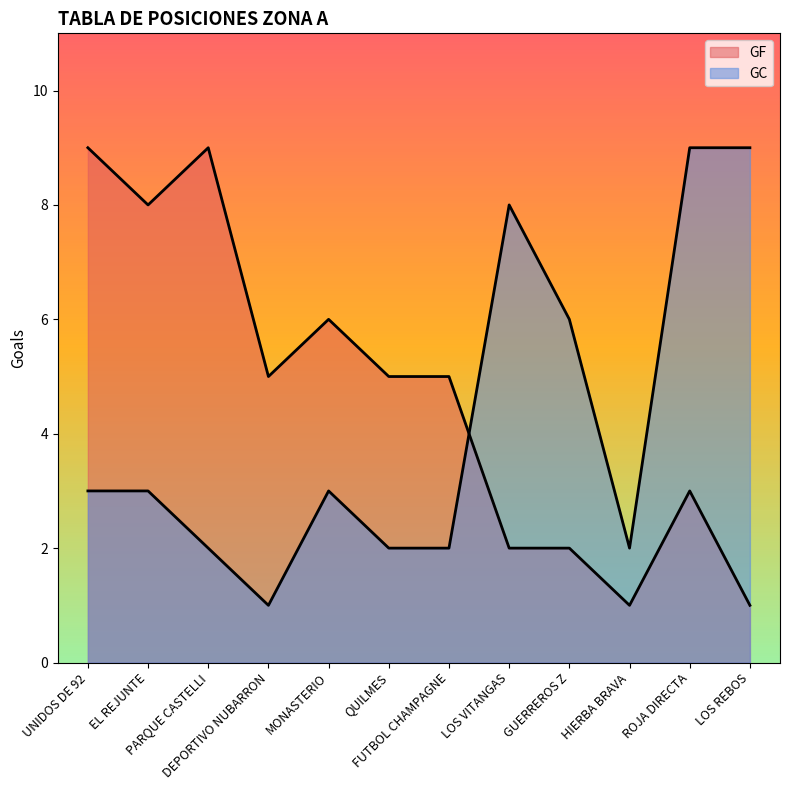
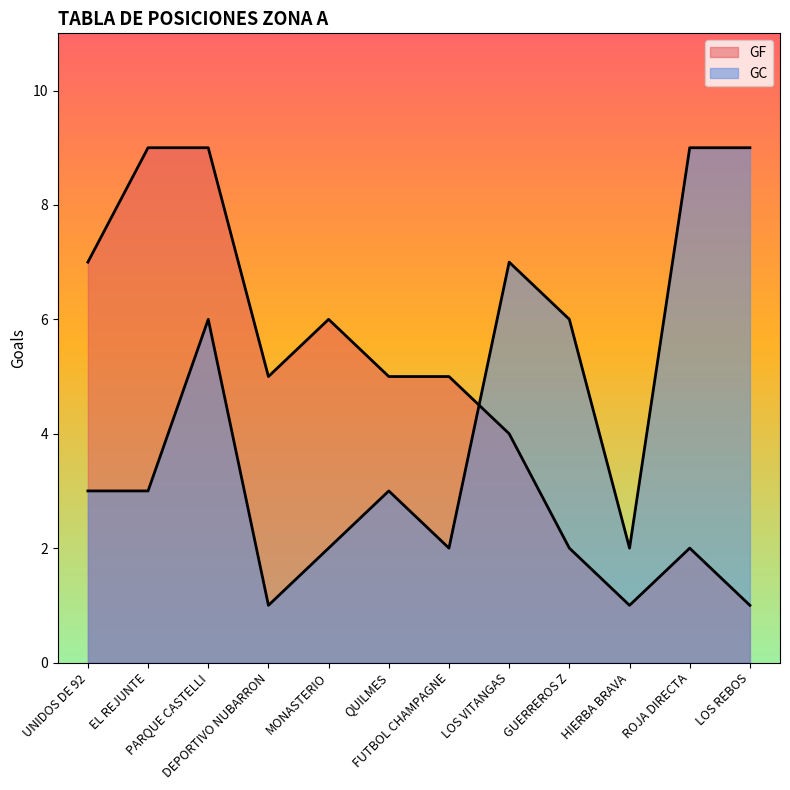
GF, UNIDOS DE 92: 9 -> 7
GF, EL REJUNTE: 8 -> 9
GC, PARQUE CASTELLI: 2 -> 6
GC, MONASTERIO: 3 -> 2
GC, QUILMES: 2 -> 3
GF, LOS VITANGAS: 2 -> 4
GC, LOS VITANGAS: 8 -> 7
GF, ROJA DIRECTA: 3 -> 2
